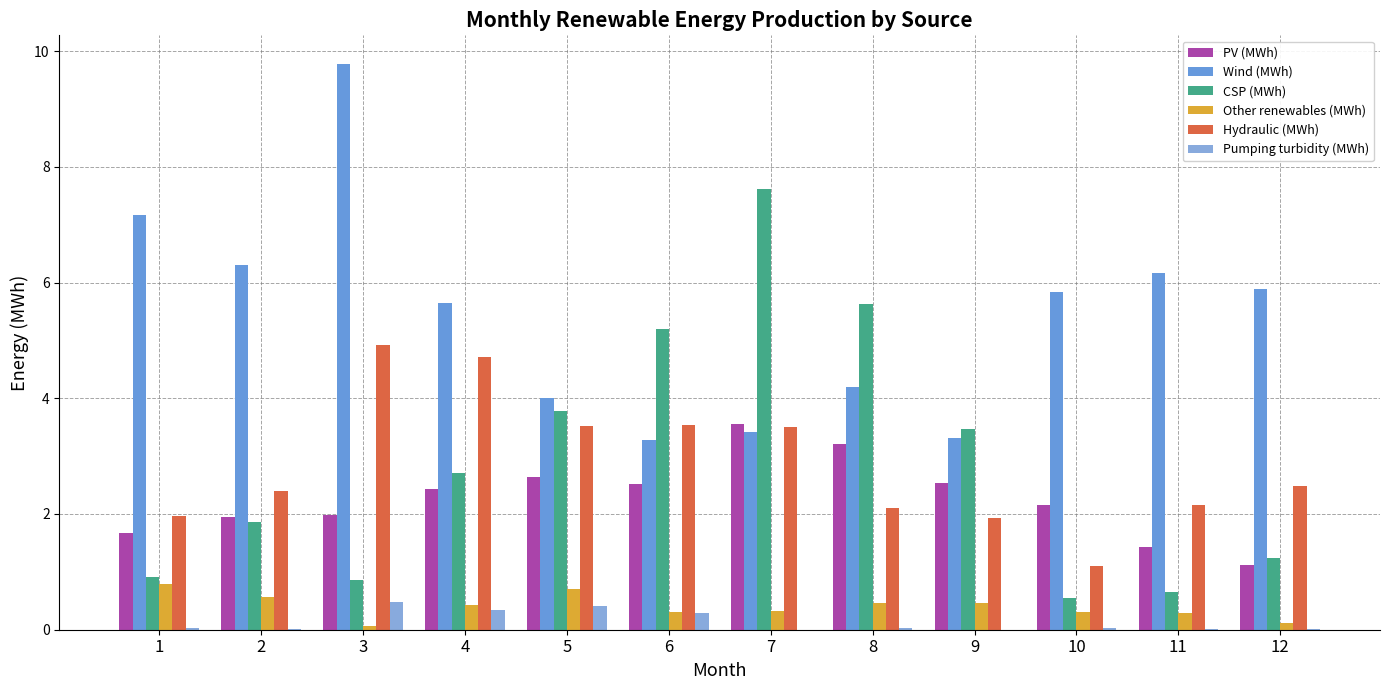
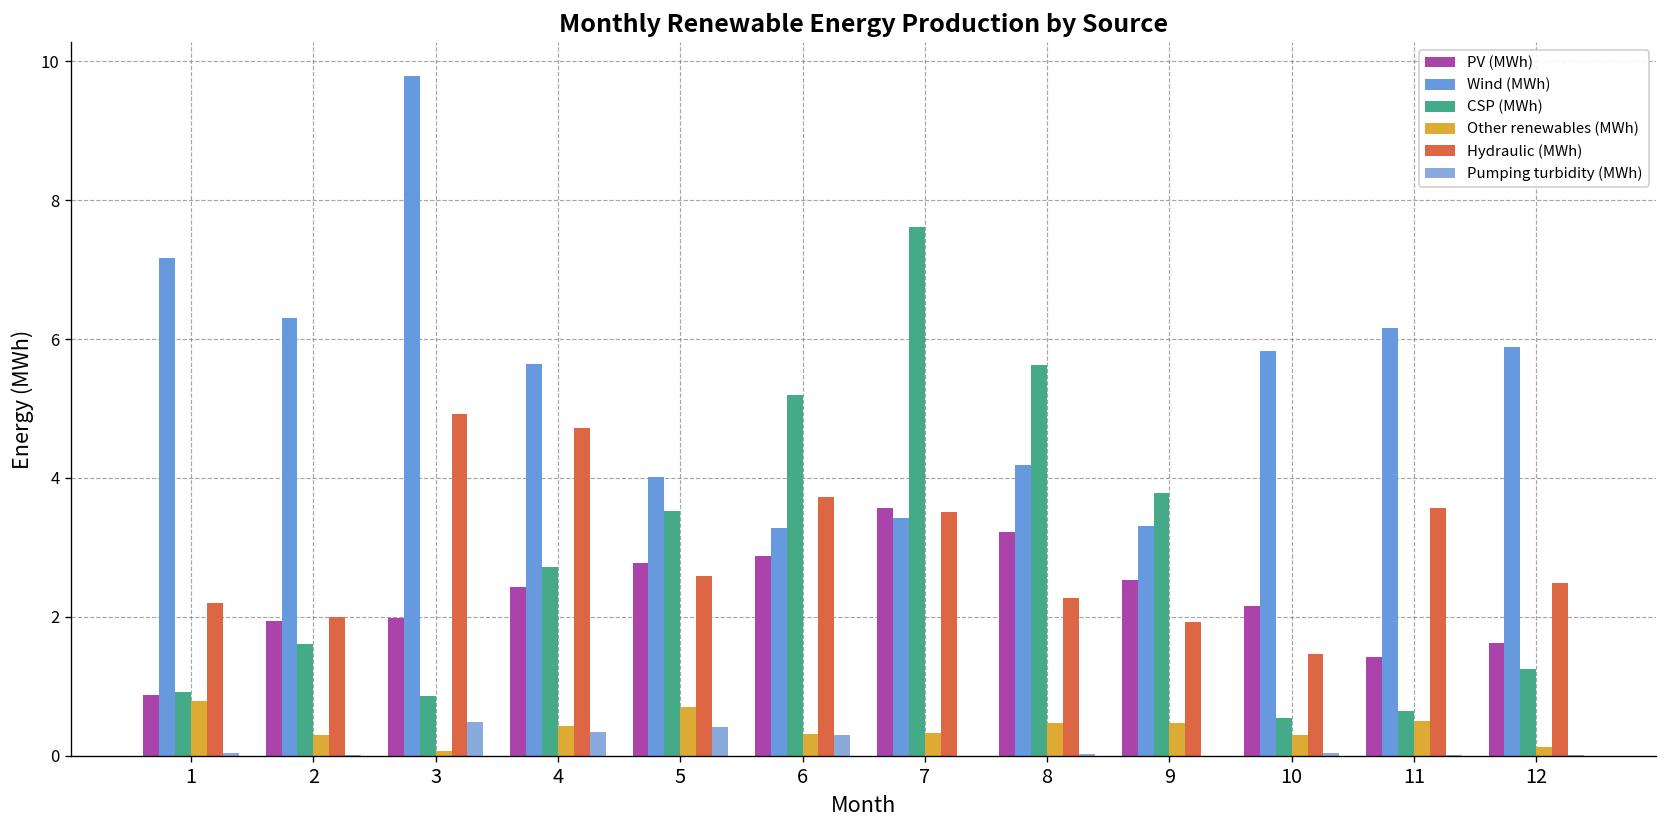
PV (MWh), 1: 1.7 -> 0.9
Hydraulic (MWh), 1: 2.0 -> 2.2
CSP (MWh), 2: 1.9 -> 1.6
Other renewables (MWh), 2: 0.6 -> 0.3
Hydraulic (MWh), 2: 2.4 -> 2.0
PV (MWh), 5: 2.6 -> 2.8
CSP (MWh), 5: 3.8 -> 3.5
Hydraulic (MWh), 5: 3.5 -> 2.6
PV (MWh), 6: 2.5 -> 2.9
Hydraulic (MWh), 6: 3.5 -> 3.7
Hydraulic (MWh), 8: 2.1 -> 2.3
CSP (MWh), 9: 3.5 -> 3.8
Hydraulic (MWh), 10: 1.1 -> 1.5
Other renewables (MWh), 11: 0.3 -> 0.5
Hydraulic (MWh), 11: 2.2 -> 3.6
PV (MWh), 12: 1.1 -> 1.6
